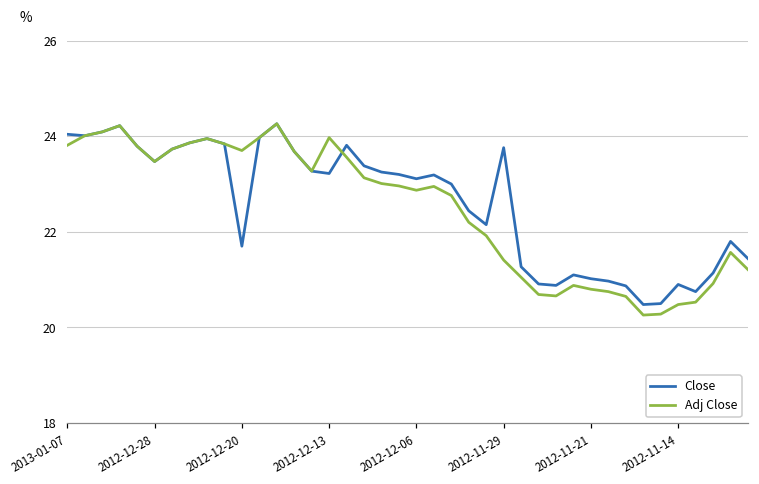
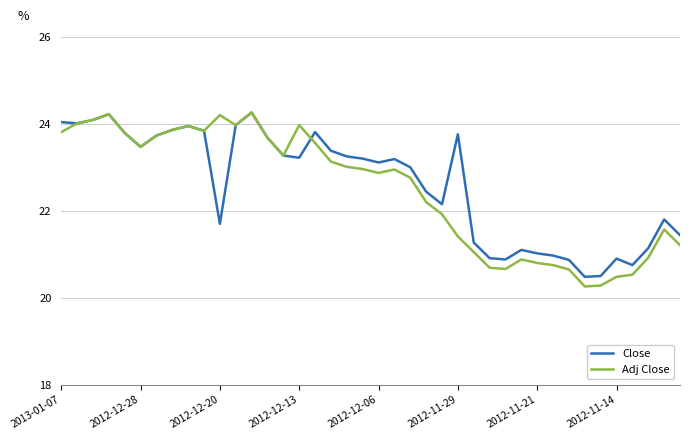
Adj Close, 2012-12-20: 23.7 -> 24.2
